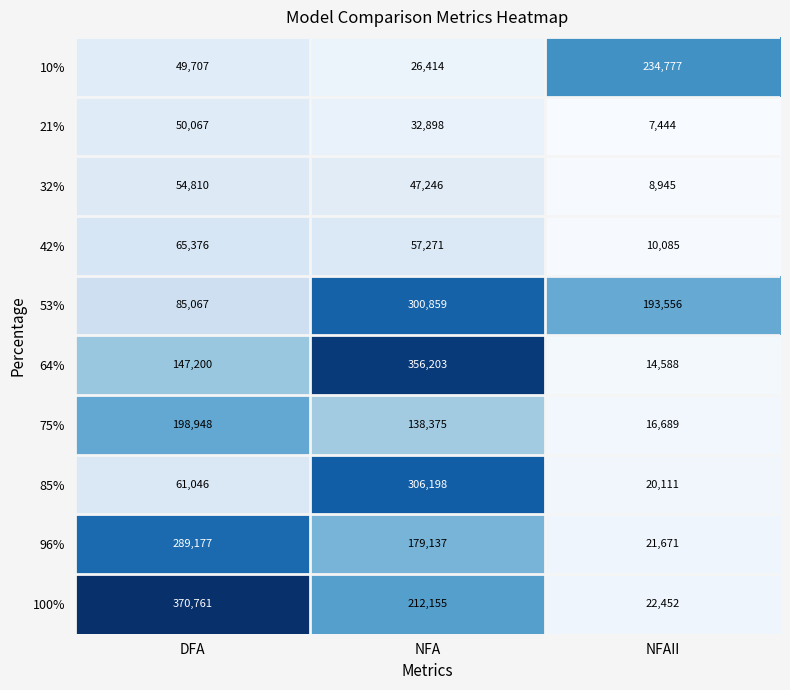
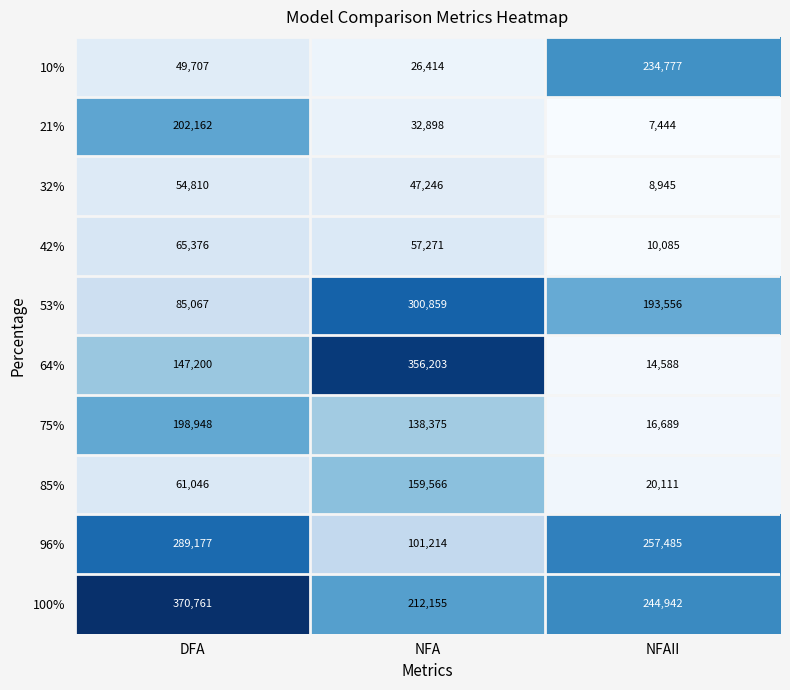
21%, DFA: 50,067 -> 202,162
85%, NFA: 306,198 -> 159,566
96%, NFA: 179,137 -> 101,214
96%, NFAII: 21,671 -> 257,485
100%, NFAII: 22,452 -> 244,942
